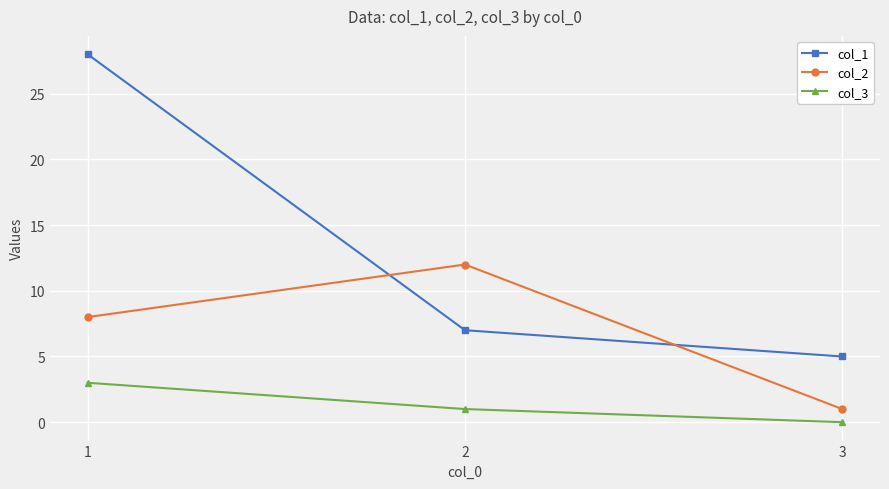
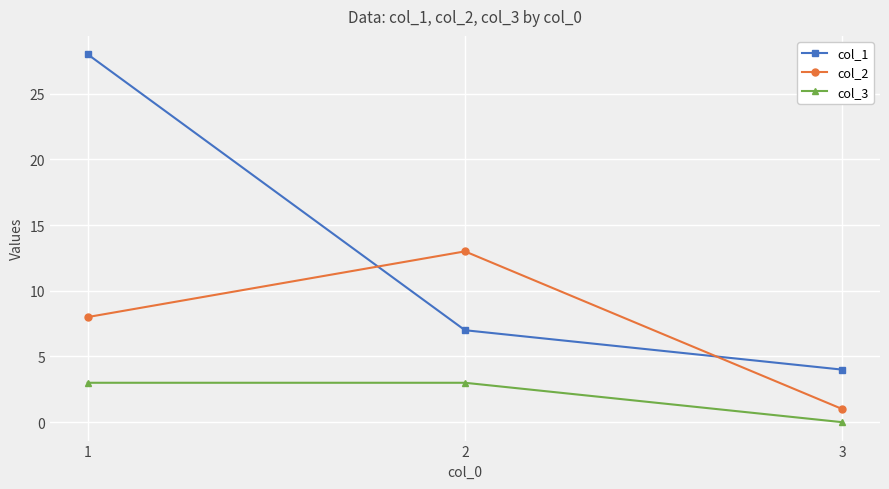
col_2, 2: 12 -> 13
col_3, 2: 1 -> 3
col_1, 3: 5 -> 4
